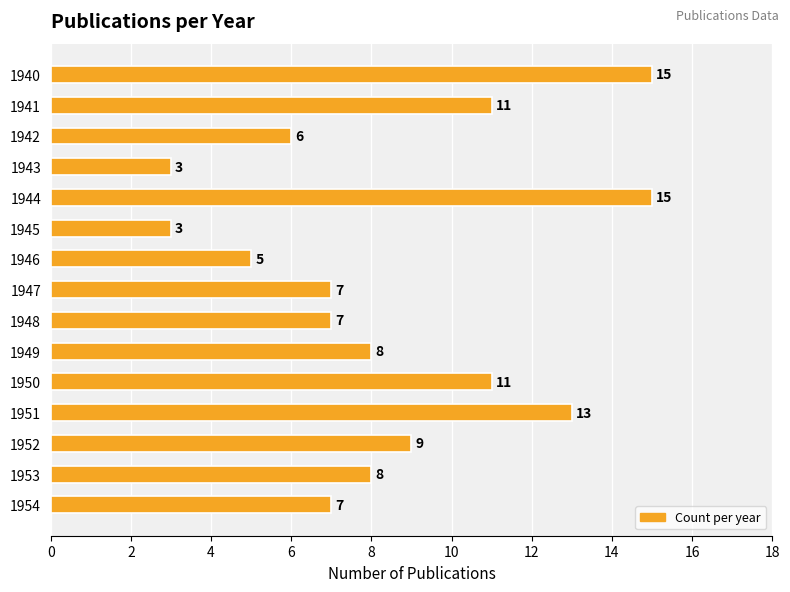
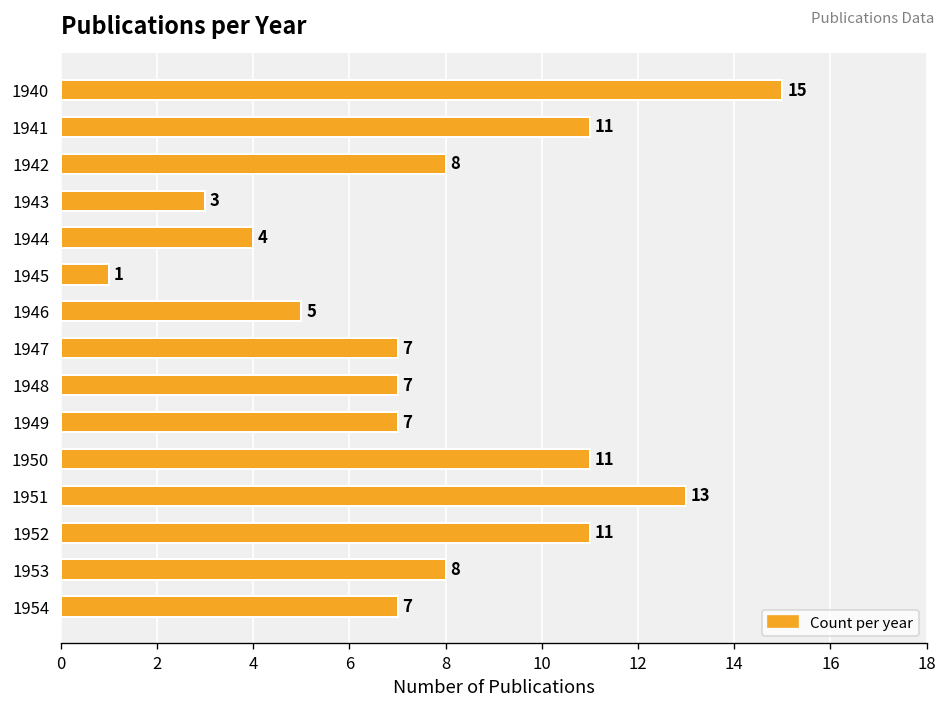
1942: 6 -> 8
1944: 15 -> 4
1945: 3 -> 1
1949: 8 -> 7
1952: 9 -> 11
